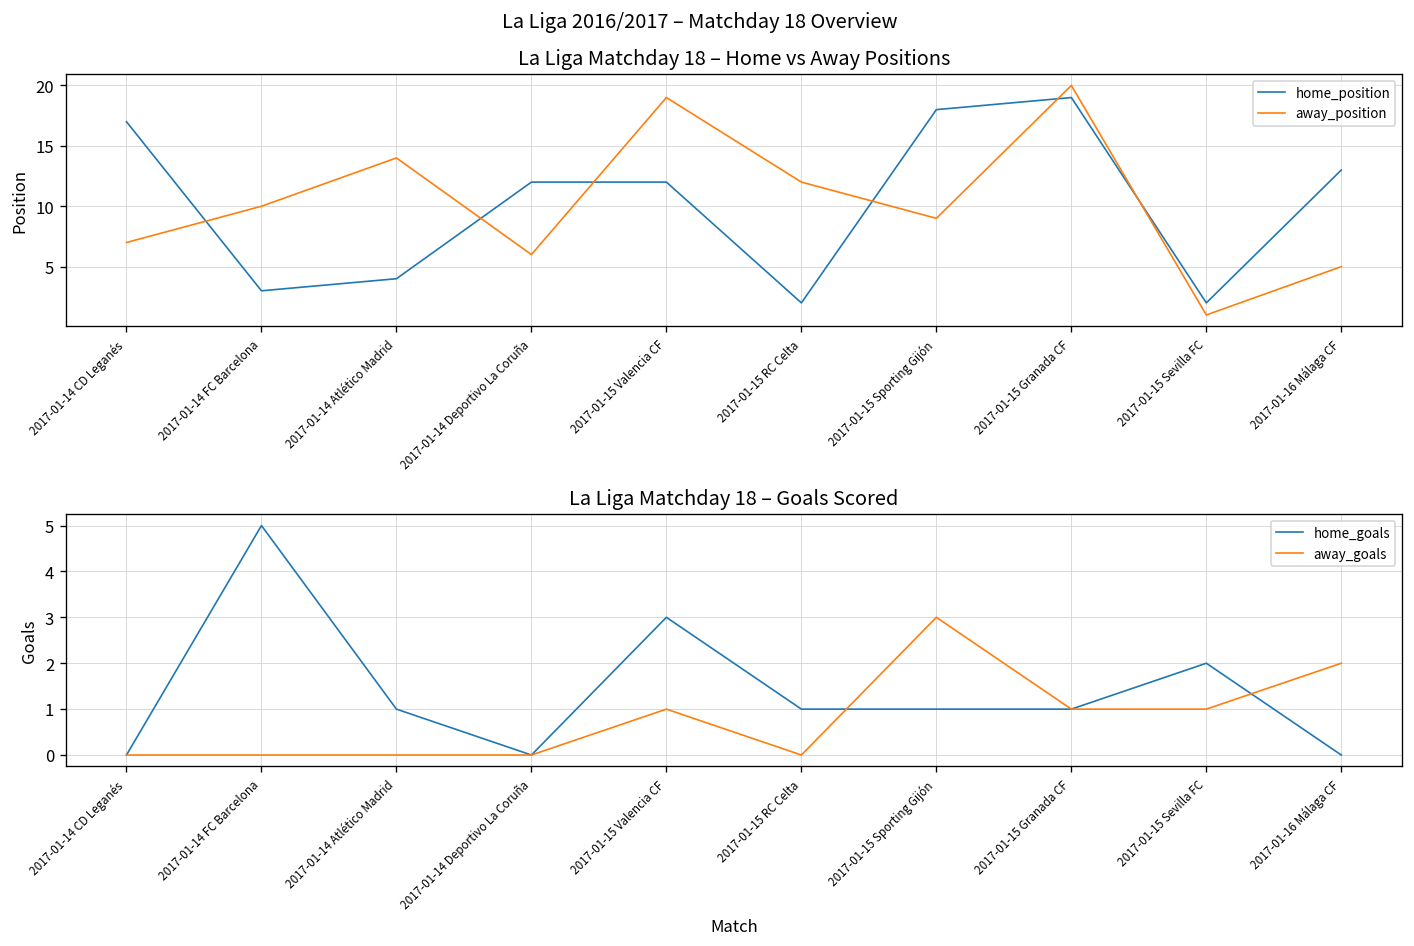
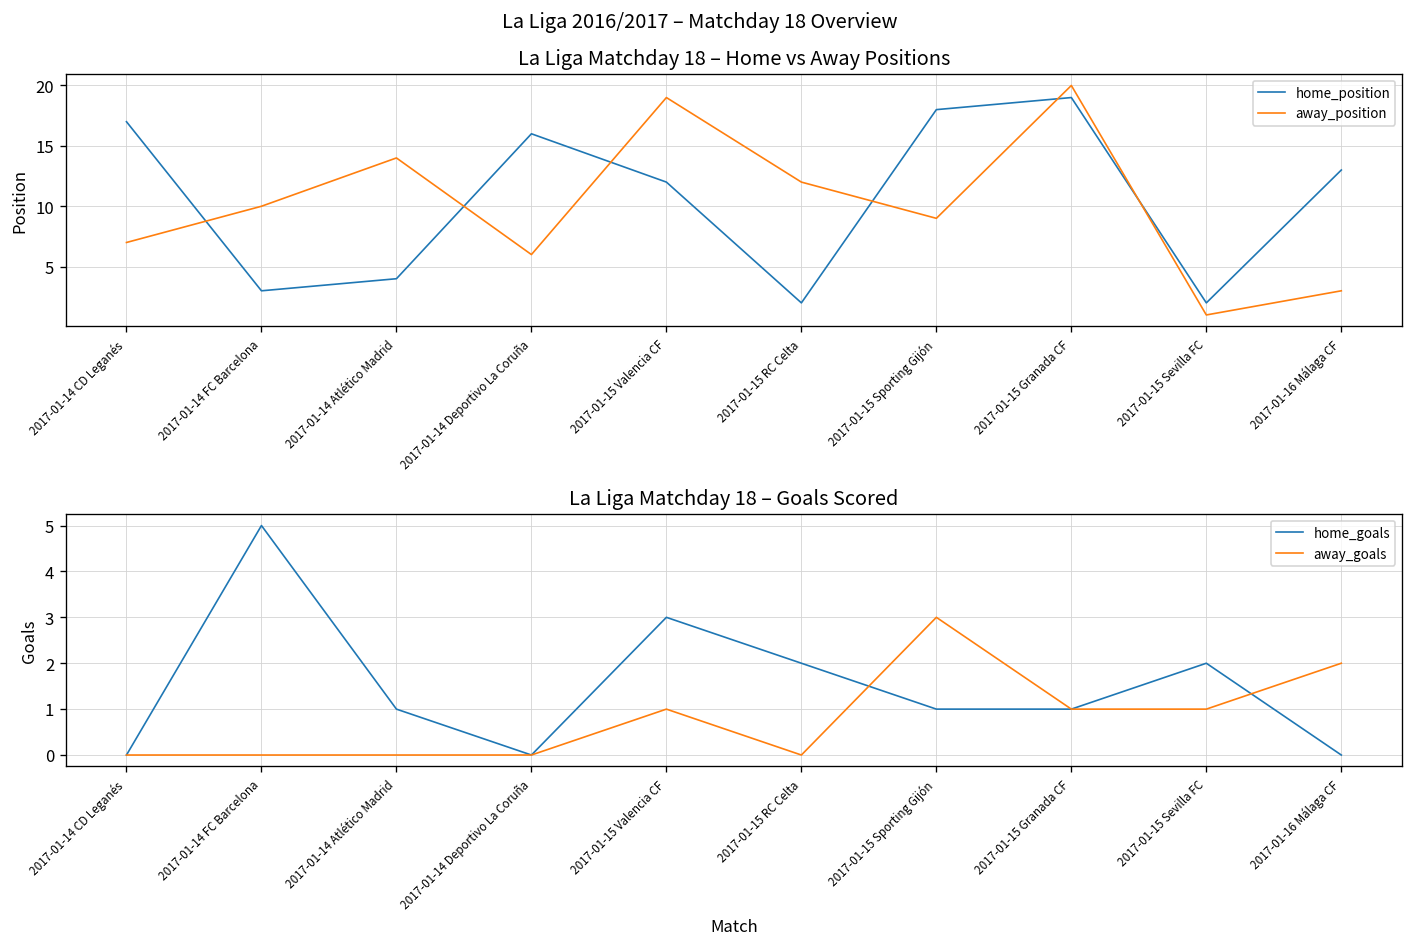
La Liga Matchday 18 – Home vs Away Positions, home_position, 2017-01-14 Deportivo La Coruña: 12 -> 16
La Liga Matchday 18 – Home vs Away Positions, away_position, 2017-01-16 Málaga CF: 5 -> 3
La Liga Matchday 18 – Goals Scored, home_goals, 2017-01-15 RC Celta: 1 -> 2
